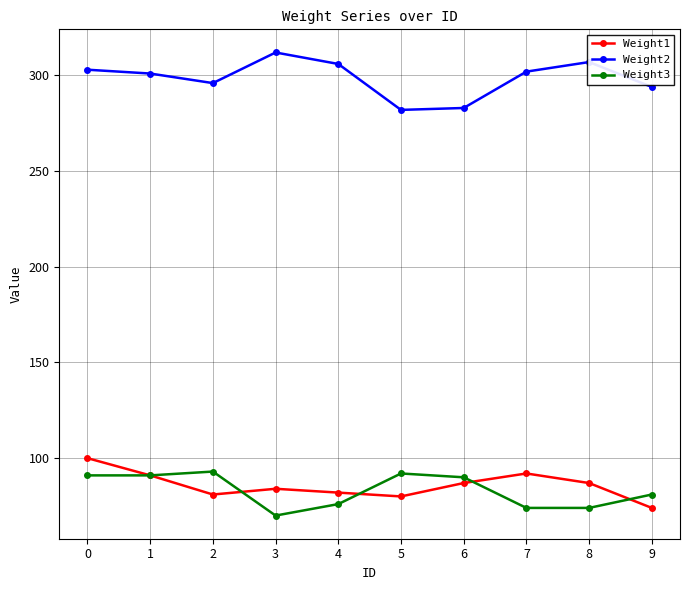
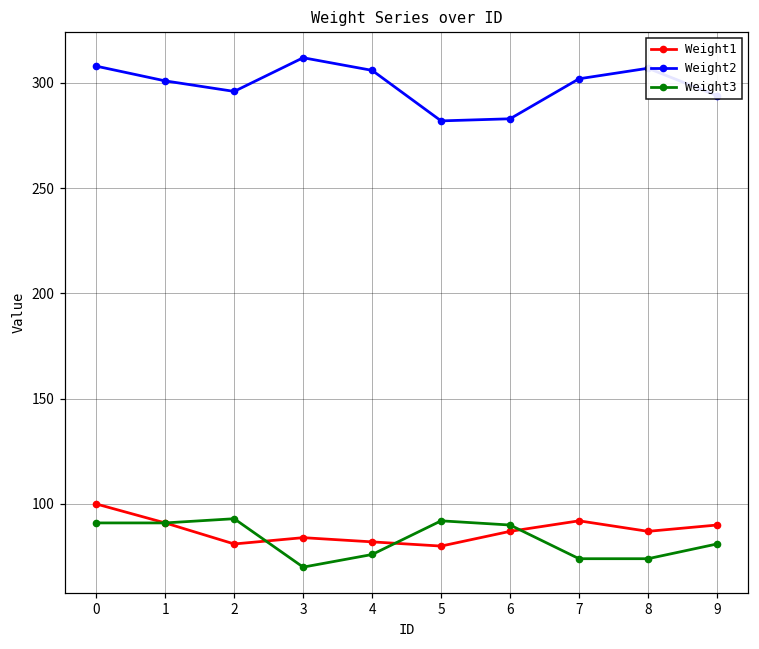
Weight2, 0: 303 -> 308
Weight1, 9: 74 -> 90
